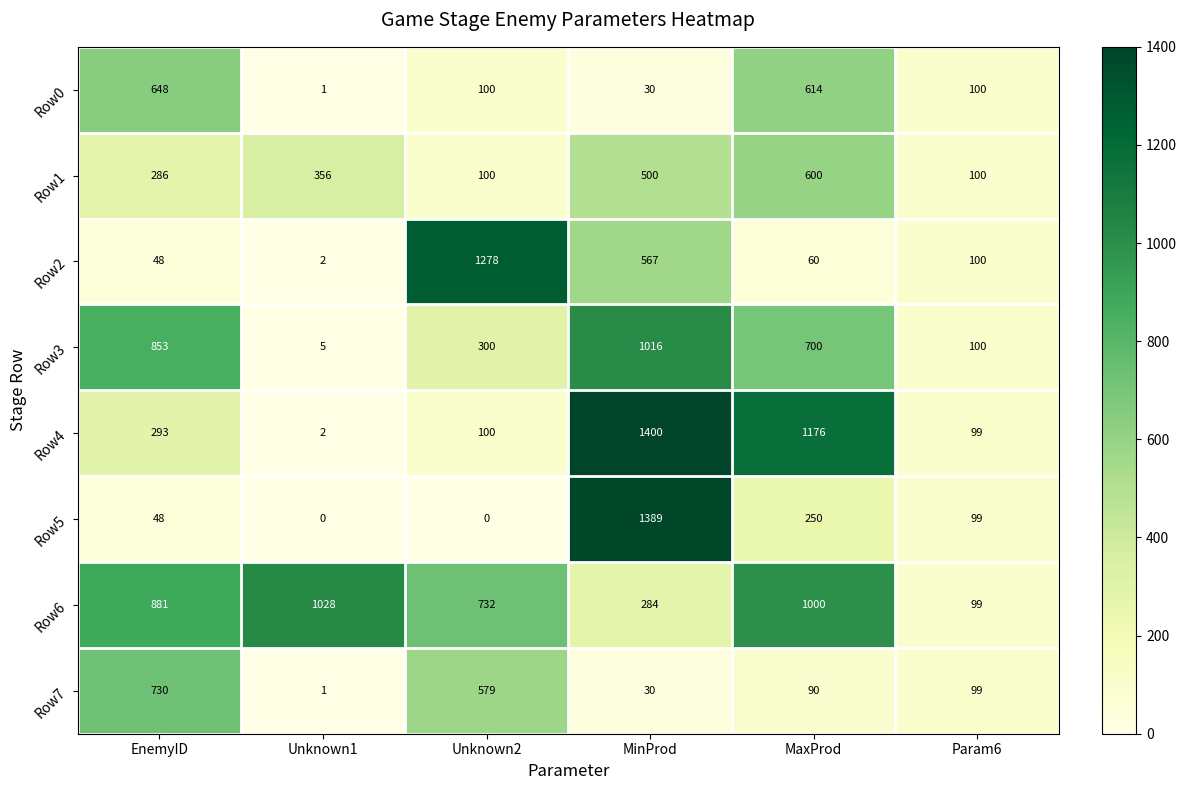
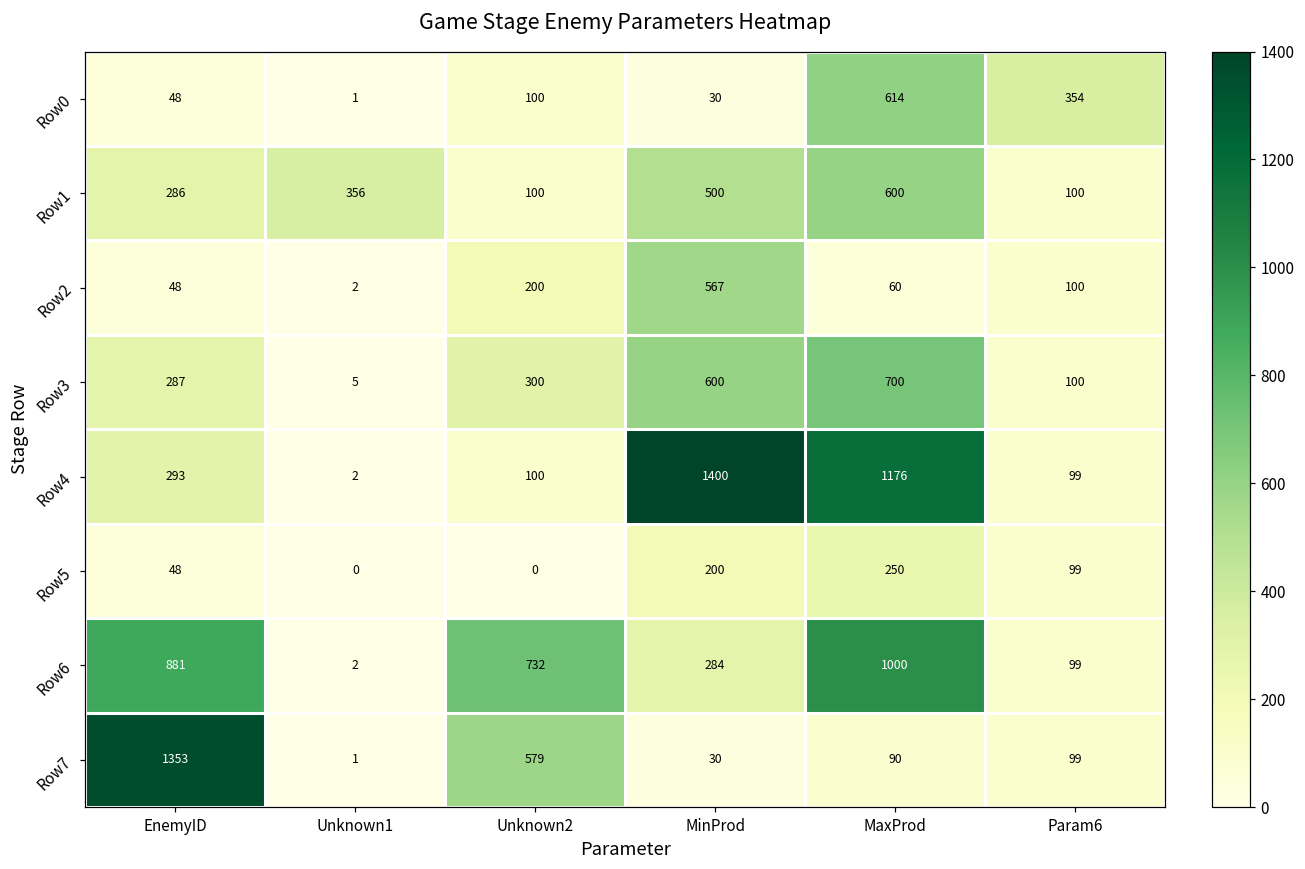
Row0, EnemyID: 648 -> 48
Row0, Param6: 100 -> 354
Row2, Unknown2: 1278 -> 200
Row3, EnemyID: 853 -> 287
Row3, MinProd: 1016 -> 600
Row5, MinProd: 1389 -> 200
Row6, Unknown1: 1028 -> 2
Row7, EnemyID: 730 -> 1353
